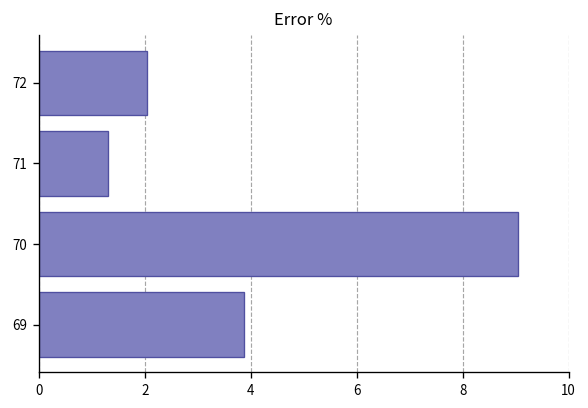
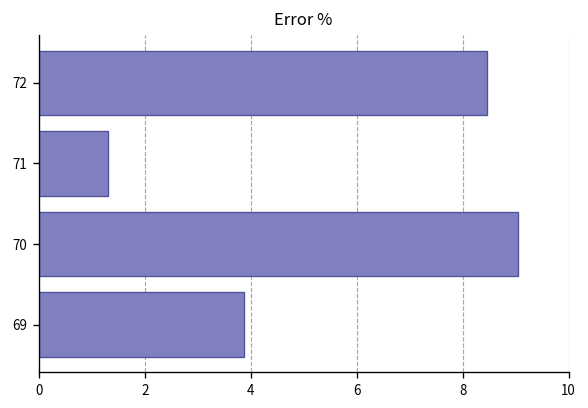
72: 2.1 -> 8.5
